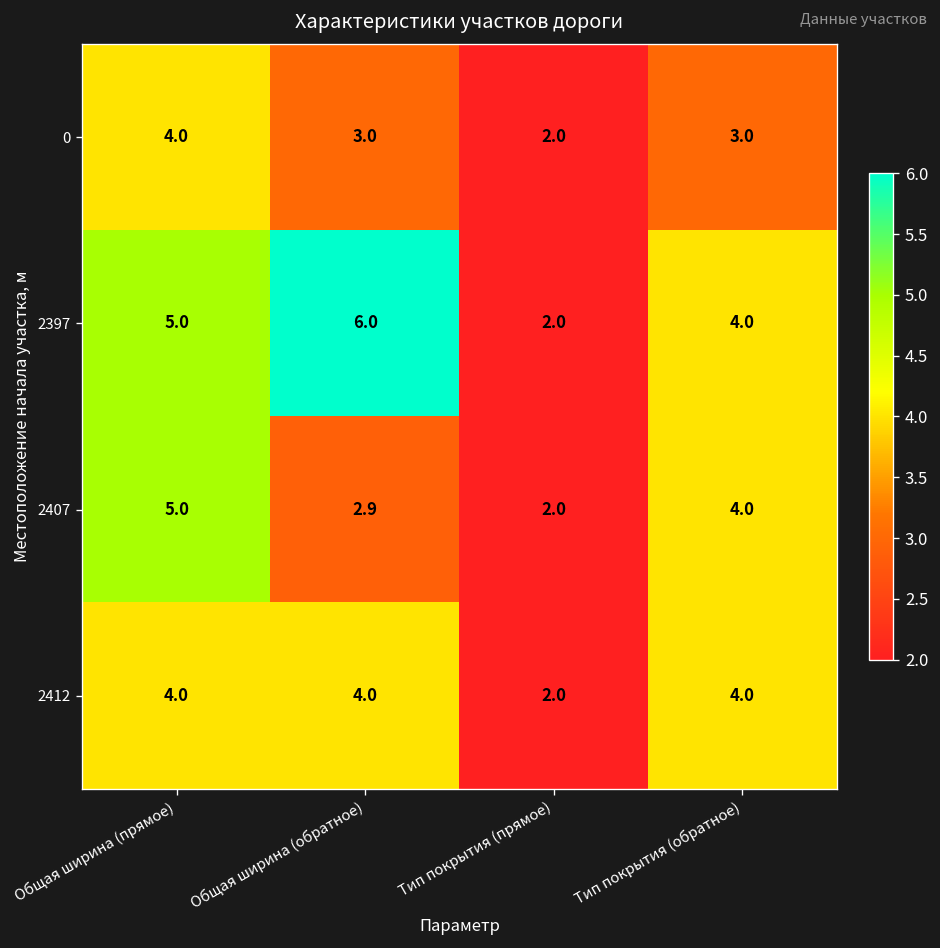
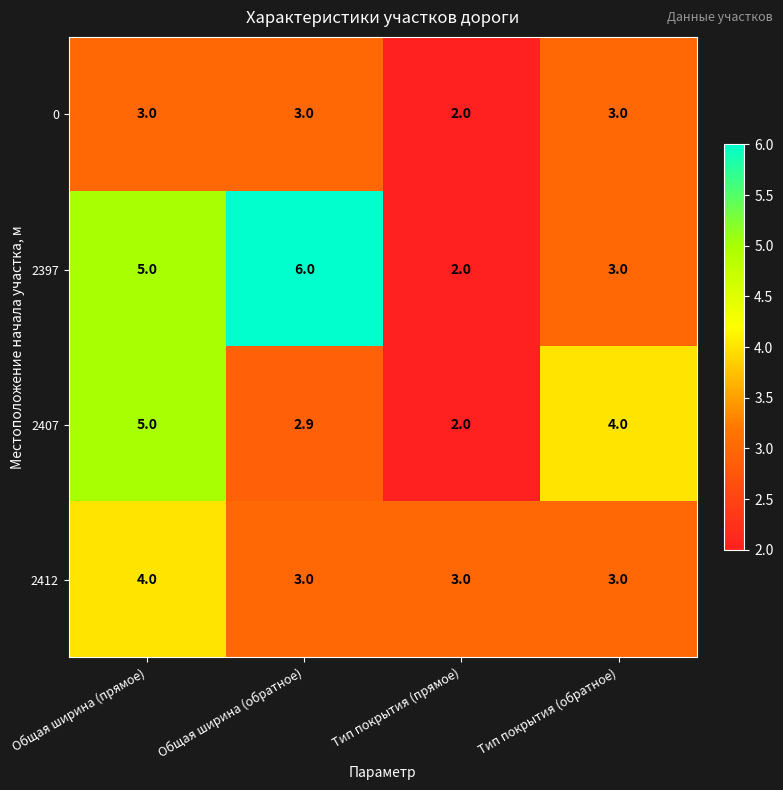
0, Общая ширина (прямое): 4.0 -> 3.0
2397, Тип покрытия (обратное): 4.0 -> 3.0
2412, Общая ширина (обратное): 4.0 -> 3.0
2412, Тип покрытия (прямое): 2.0 -> 3.0
2412, Тип покрытия (обратное): 4.0 -> 3.0
